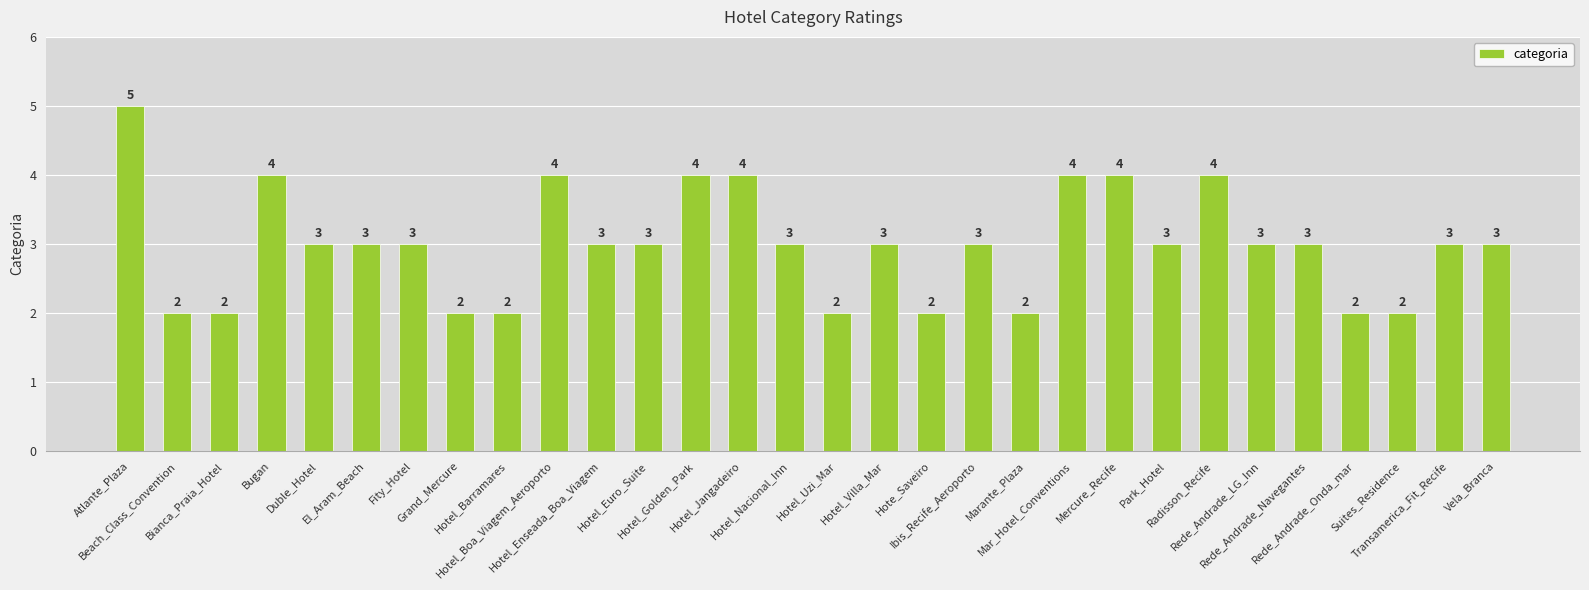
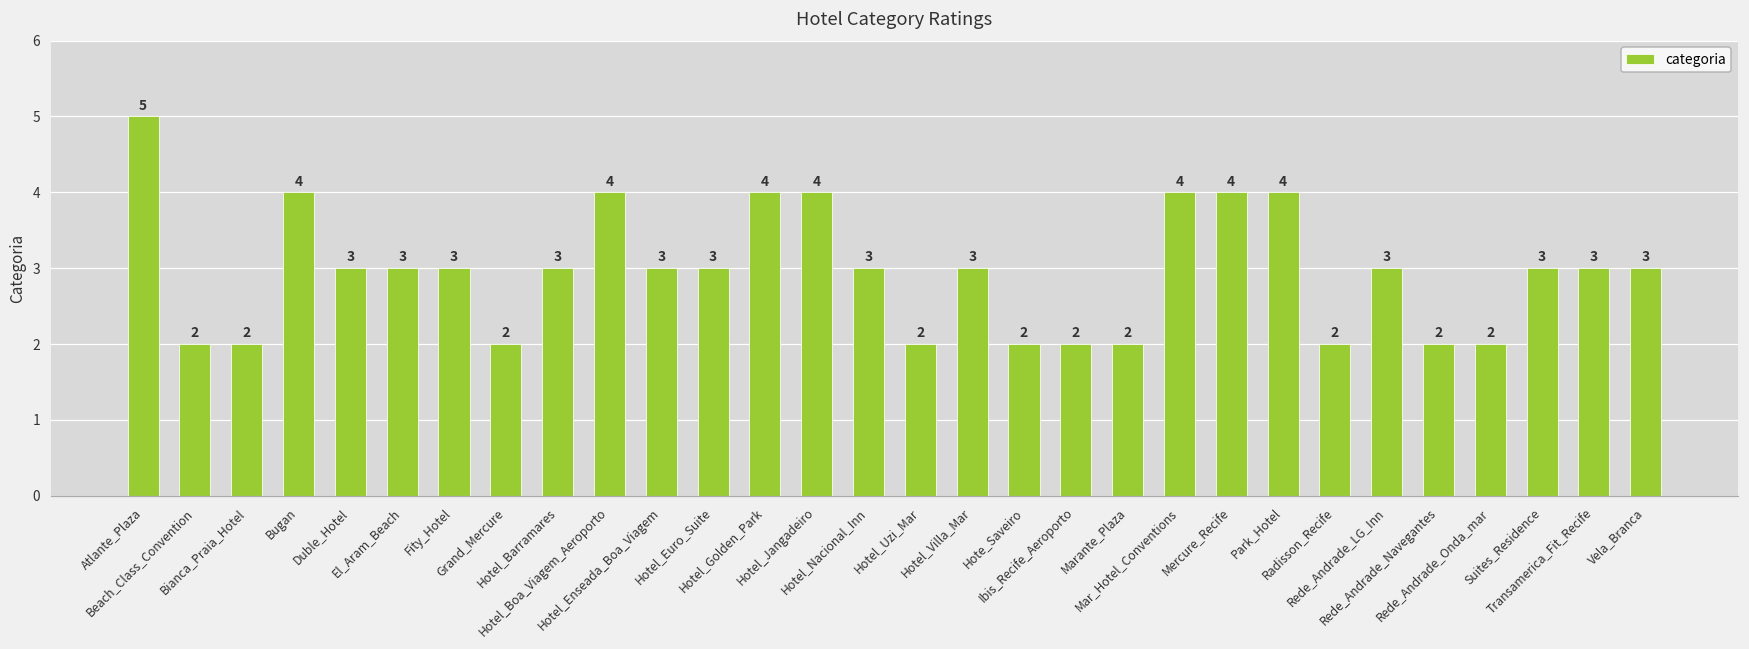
Hotel_Barramares: 2 -> 3
Ibis_Recife_Aeroporto: 3 -> 2
Park_Hotel: 3 -> 4
Radisson_Recife: 4 -> 2
Rede_Andrade_Navegantes: 3 -> 2
Suites_Residence: 2 -> 3
